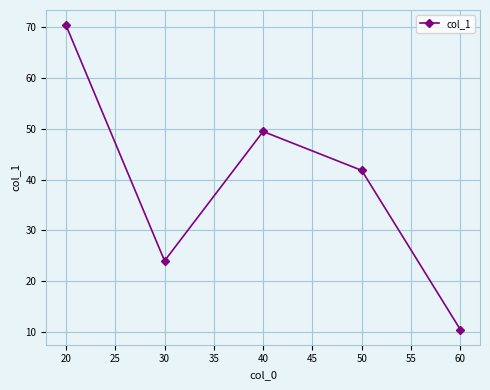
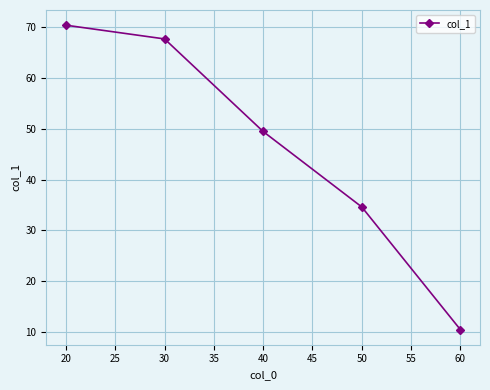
30: 24 -> 68
50: 42 -> 35
